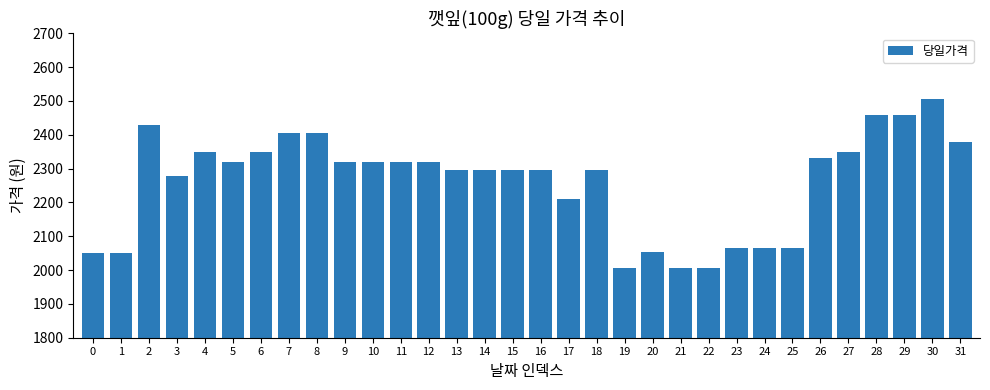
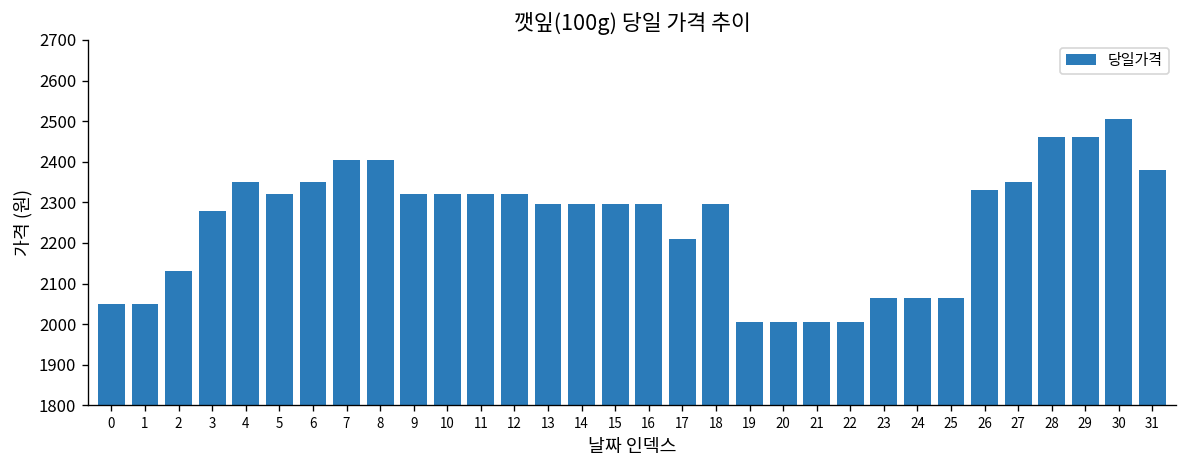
2: 2430 -> 2130
20: 2050 -> 2010
